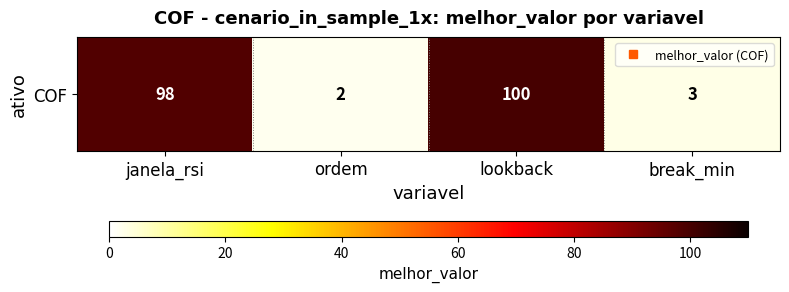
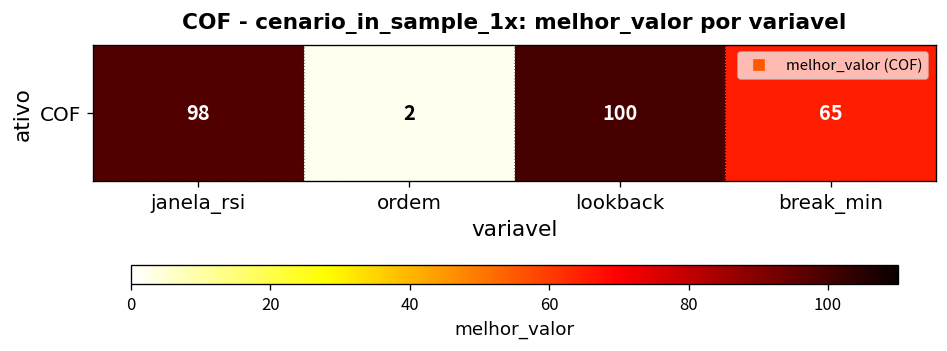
COF, break_min: 3 -> 65
